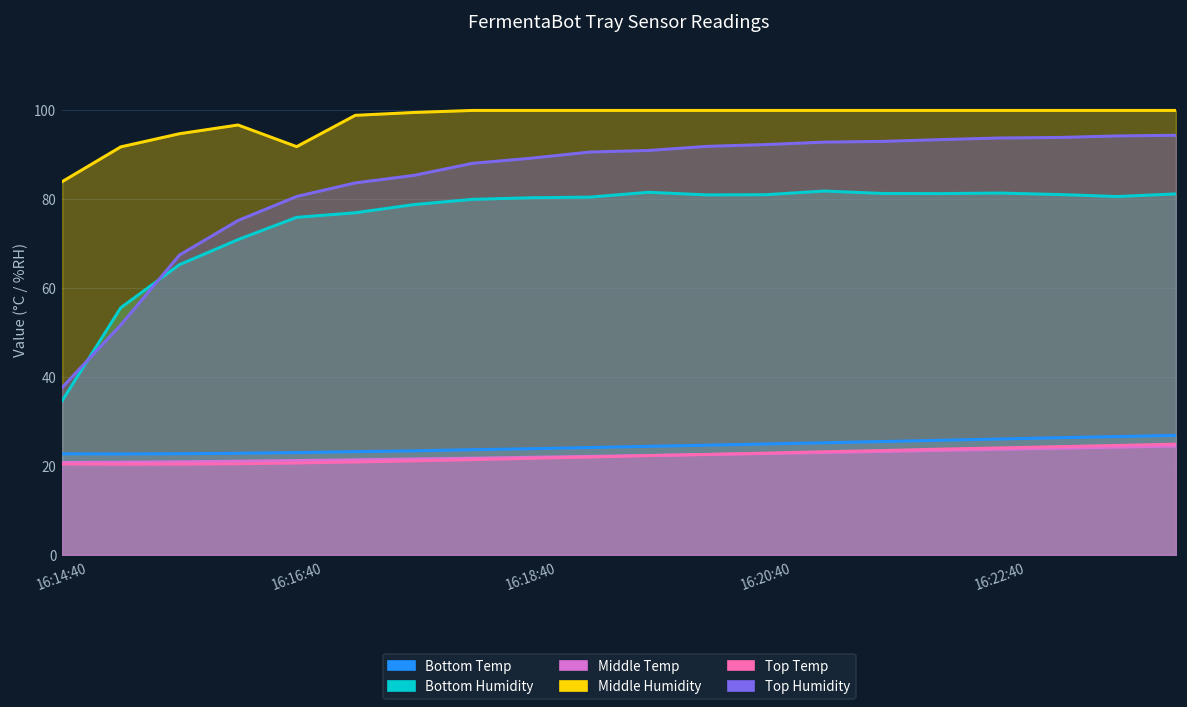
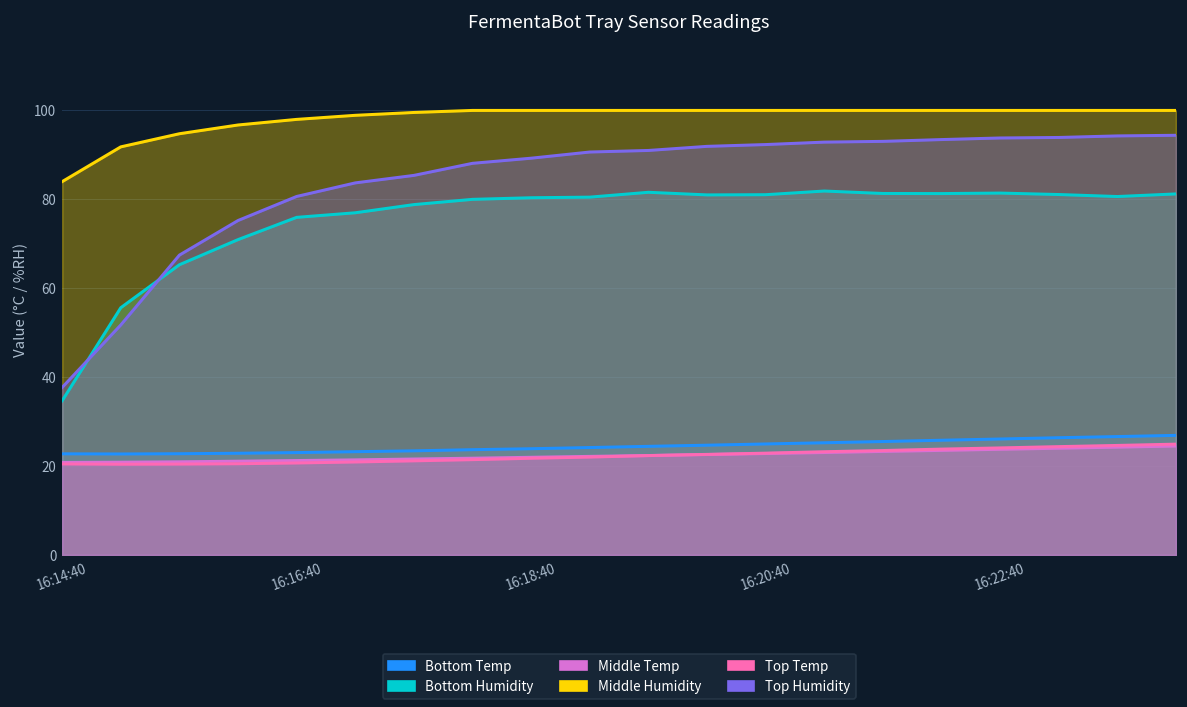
Middle Humidity, 16:16:40: 92 -> 98
